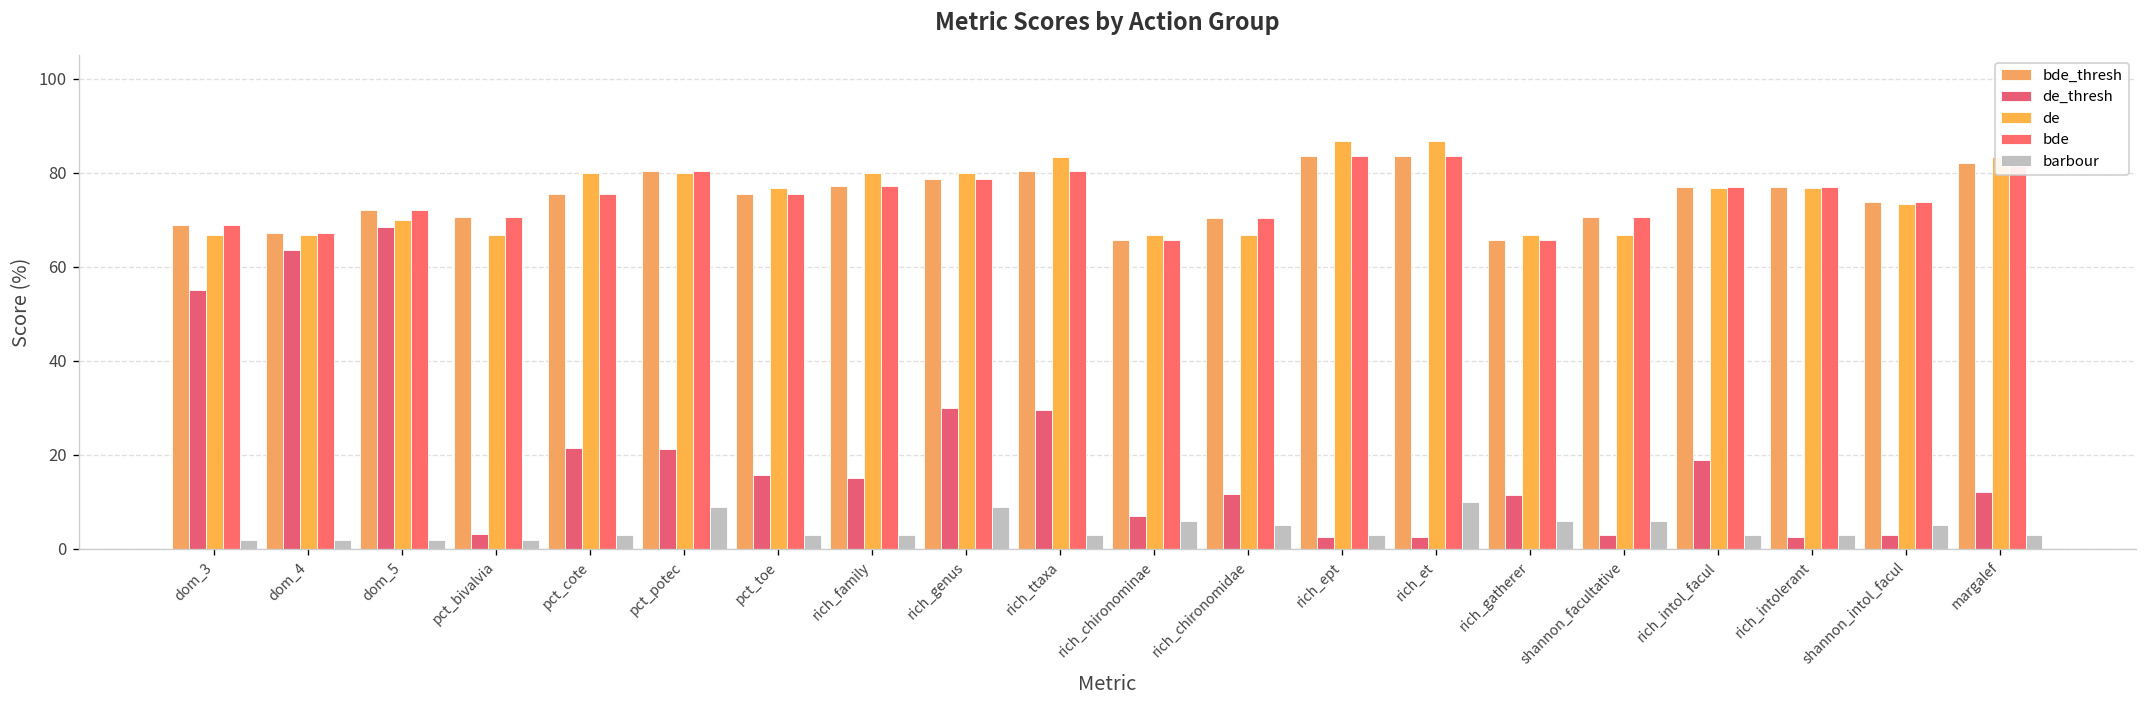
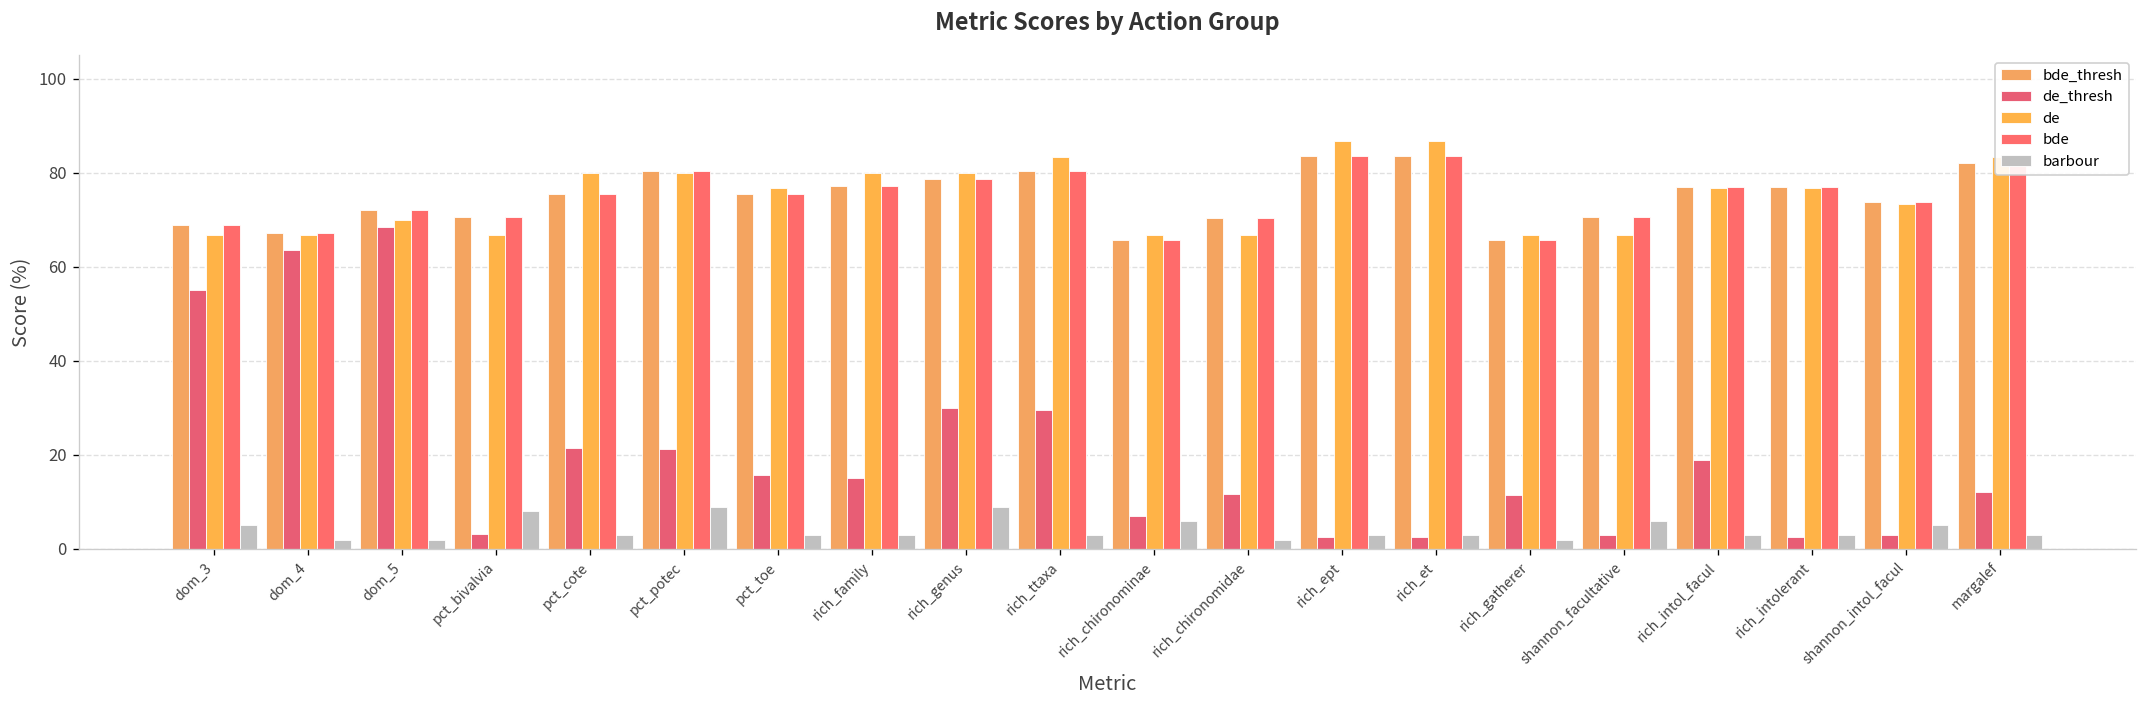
barbour, dom_3: 2 -> 5
barbour, pct_bivalvia: 2 -> 8
barbour, rich_chironomidae: 5 -> 2
barbour, rich_et: 10 -> 3
barbour, rich_gatherer: 6 -> 2
